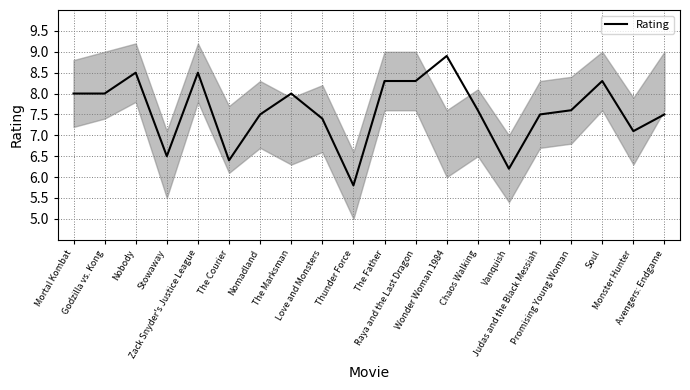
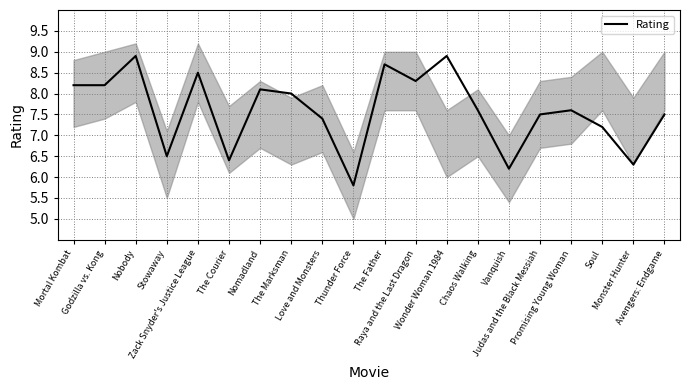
Rating, Mortal Kombat: 8.0 -> 8.2
Rating, Godzilla vs. Kong: 8.0 -> 8.2
Rating, Nobody: 8.5 -> 8.9
Rating, Nomadland: 7.5 -> 8.1
Rating, The Father: 8.3 -> 8.7
Rating, Soul: 8.3 -> 7.2
Rating, Monster Hunter: 7.1 -> 6.3
